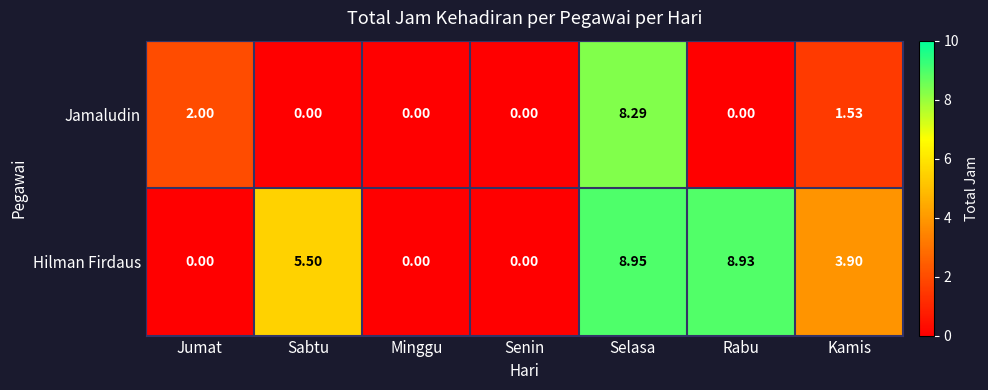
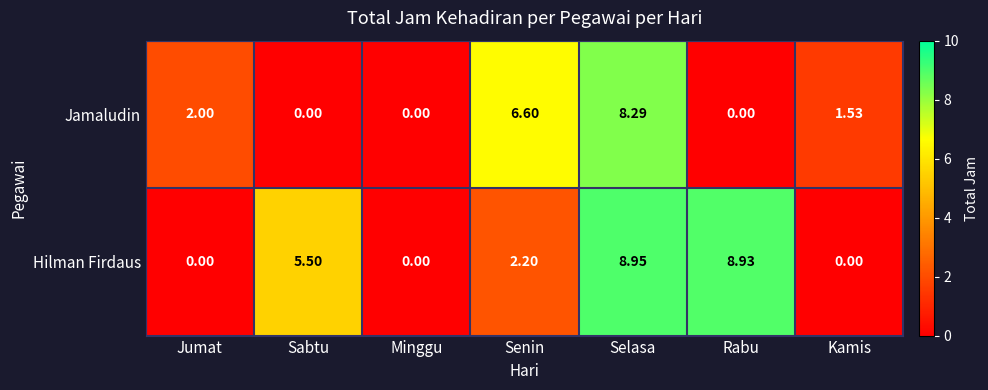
Jamaludin, Senin: 0.00 -> 6.60
Hilman Firdaus, Senin: 0.00 -> 2.20
Hilman Firdaus, Kamis: 3.90 -> 0.00
